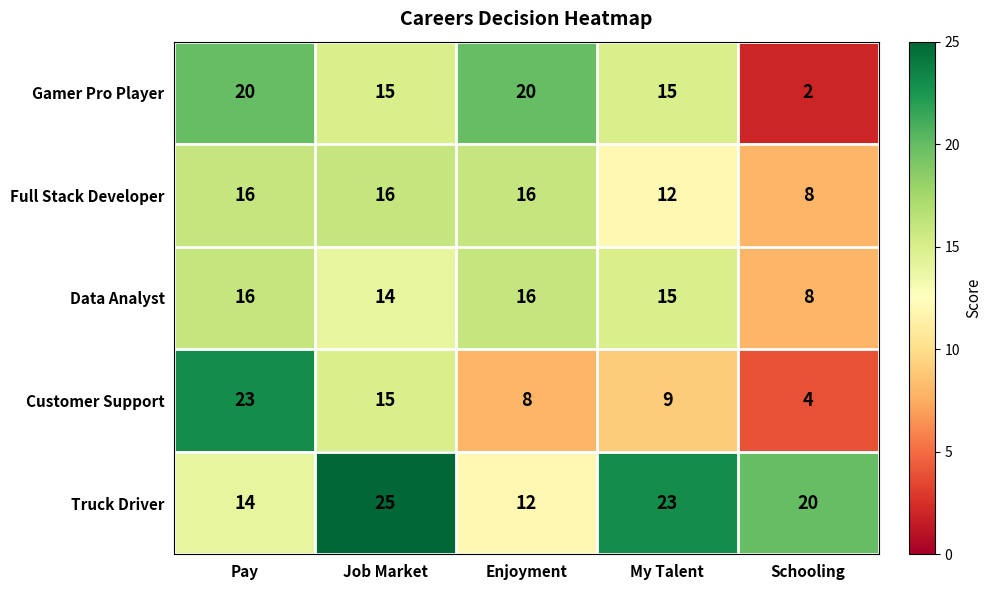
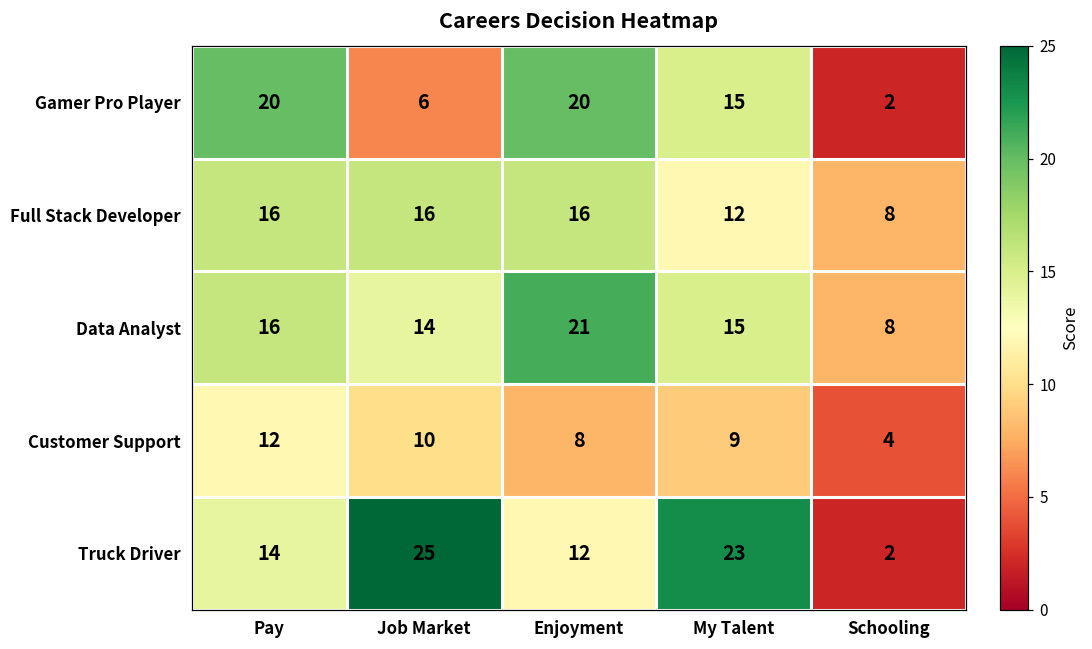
Gamer Pro Player, Job Market: 15 -> 6
Data Analyst, Enjoyment: 16 -> 21
Customer Support, Pay: 23 -> 12
Customer Support, Job Market: 15 -> 10
Truck Driver, Schooling: 20 -> 2
